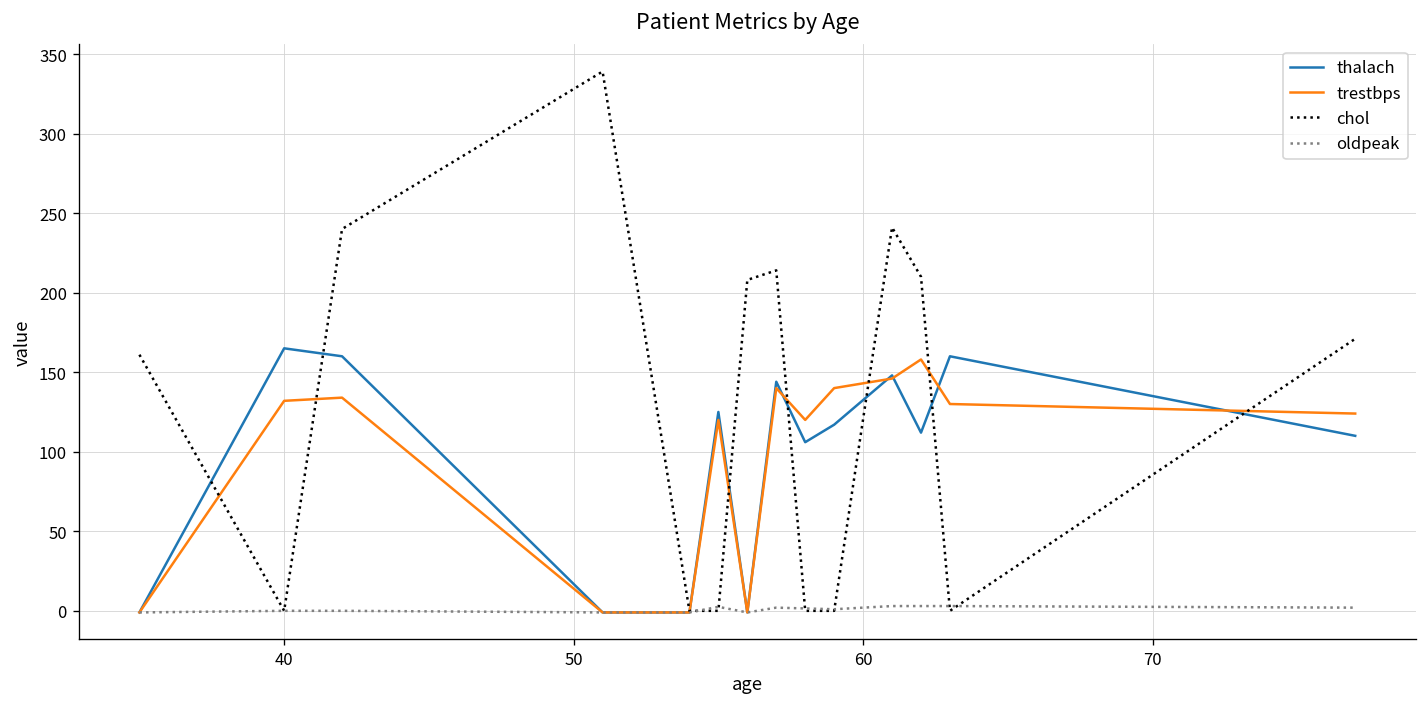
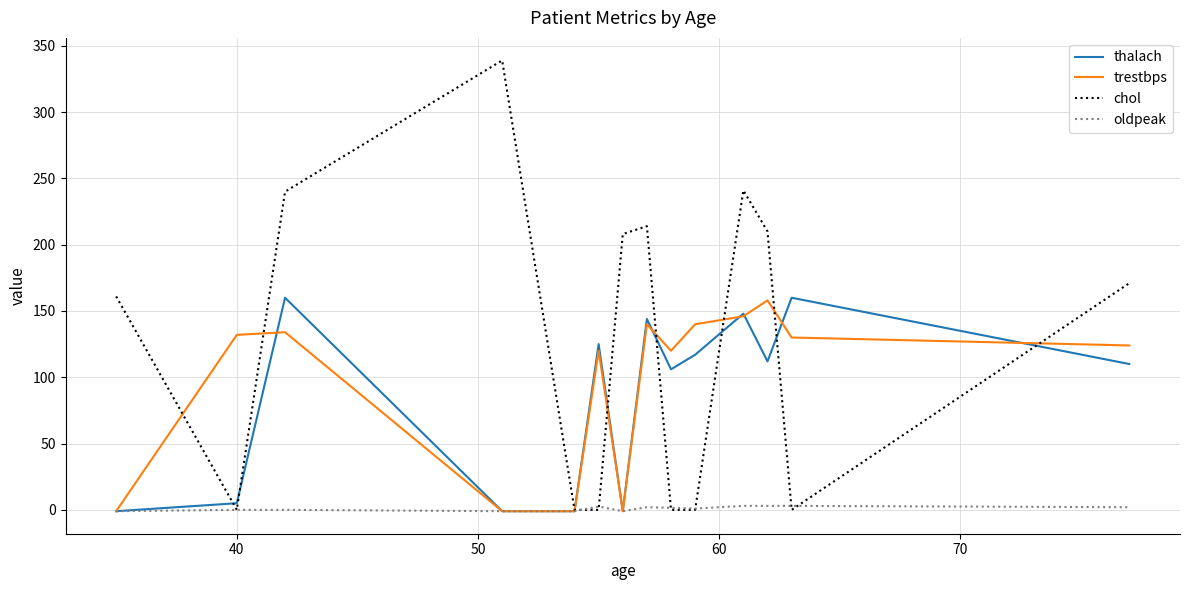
thalach, 40: 165 -> 5
